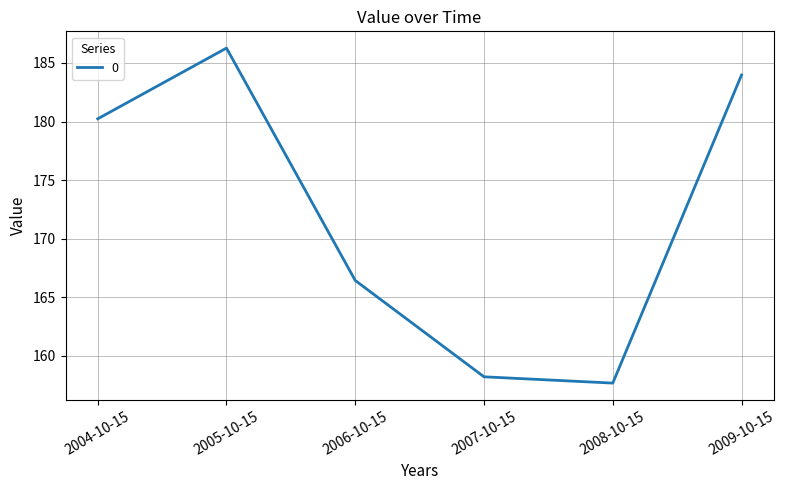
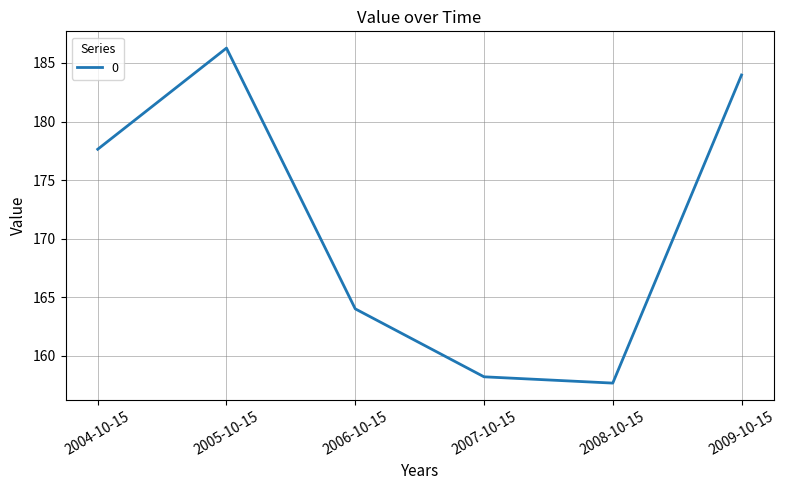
2004-10-15: 180.2 -> 177.6
2006-10-15: 166.4 -> 164.0
